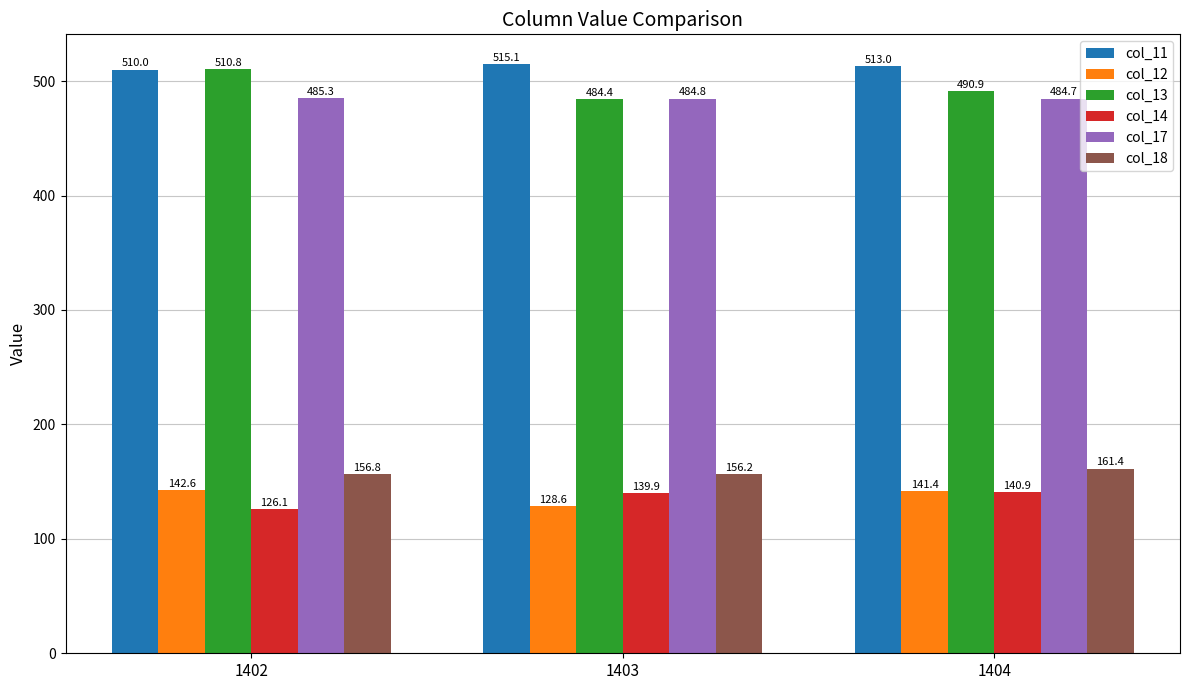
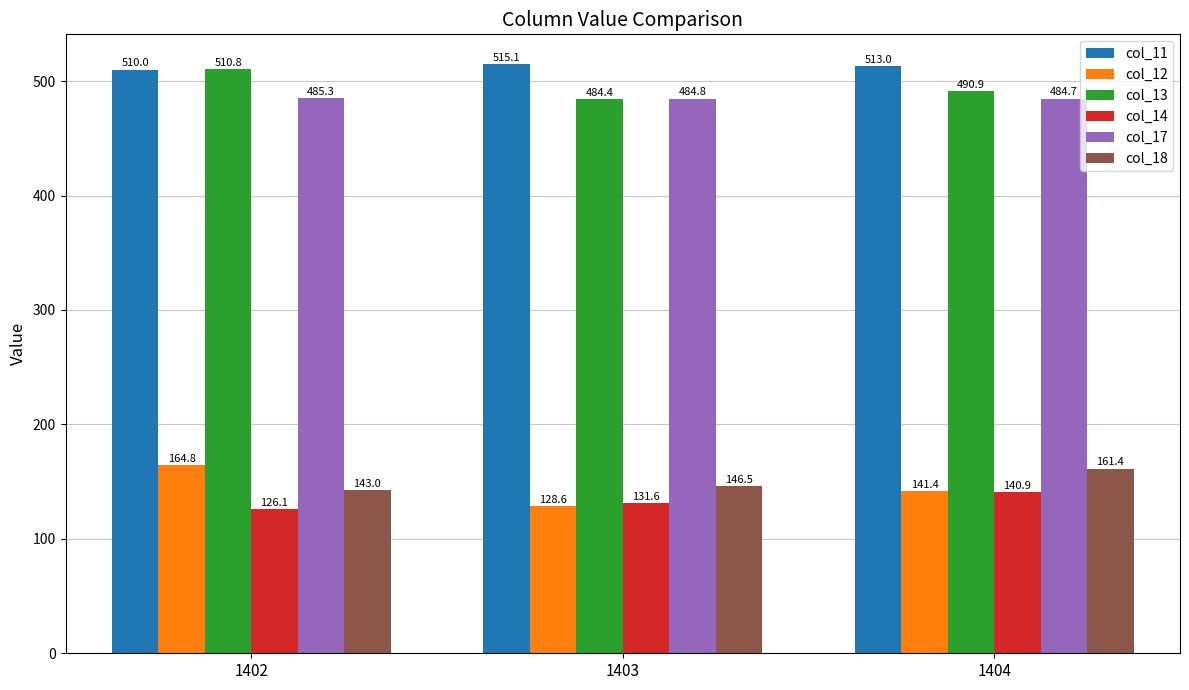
col_12, 1402: 142.6 -> 164.8
col_18, 1402: 156.8 -> 143.0
col_14, 1403: 139.9 -> 131.6
col_18, 1403: 156.2 -> 146.5
